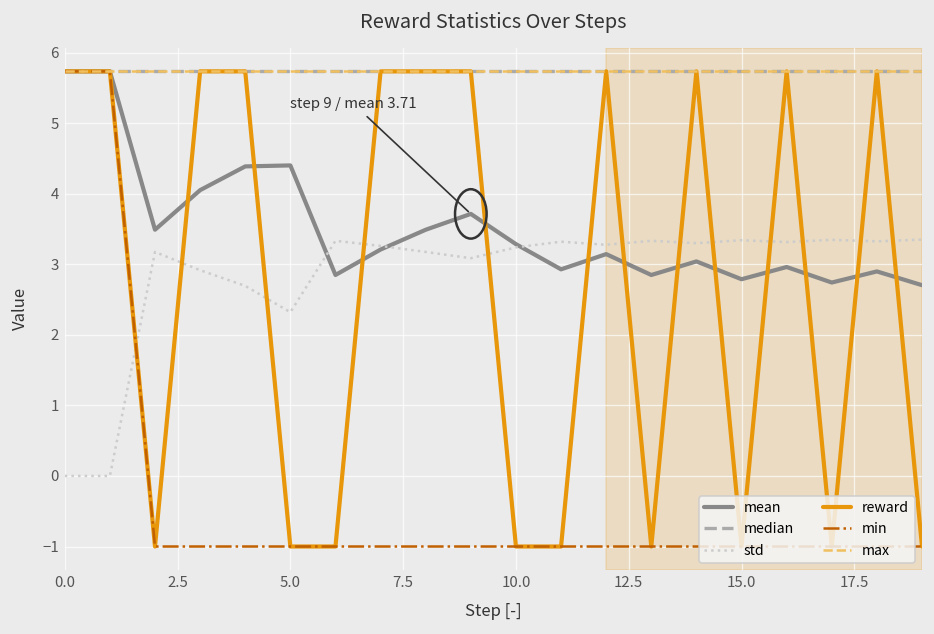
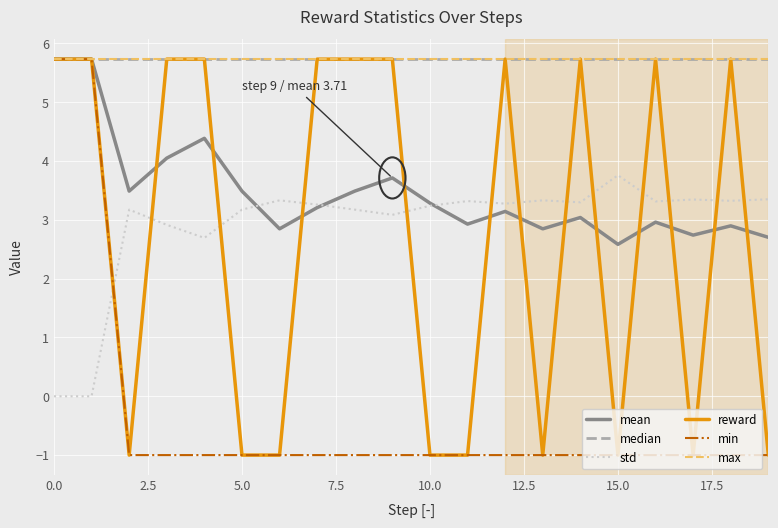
mean, 5.0: 4.4 -> 3.5
std, 5.0: 2.3 -> 3.2
mean, 15.0: 2.8 -> 2.6
std, 15.0: 3.3 -> 3.8
